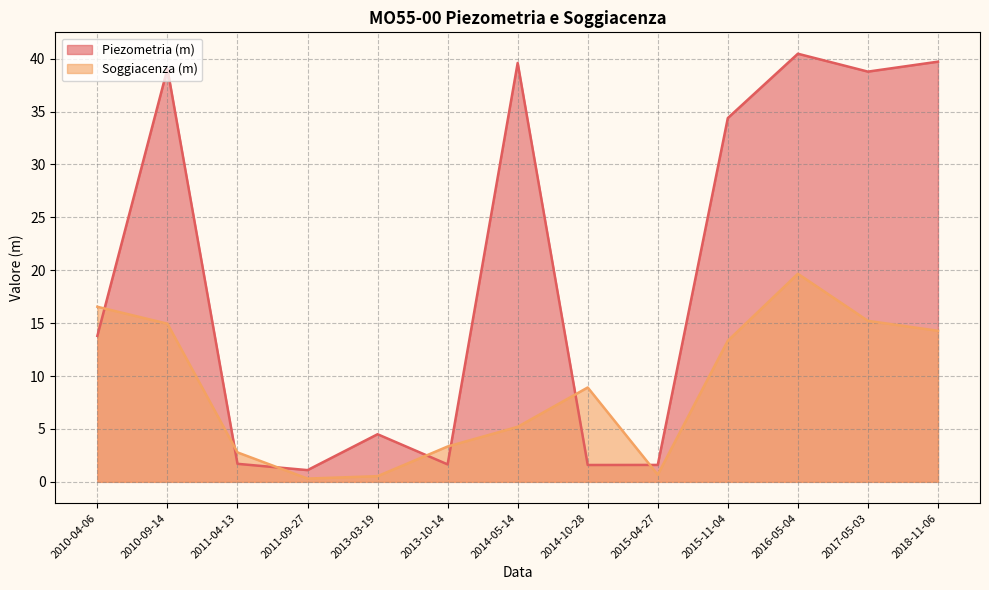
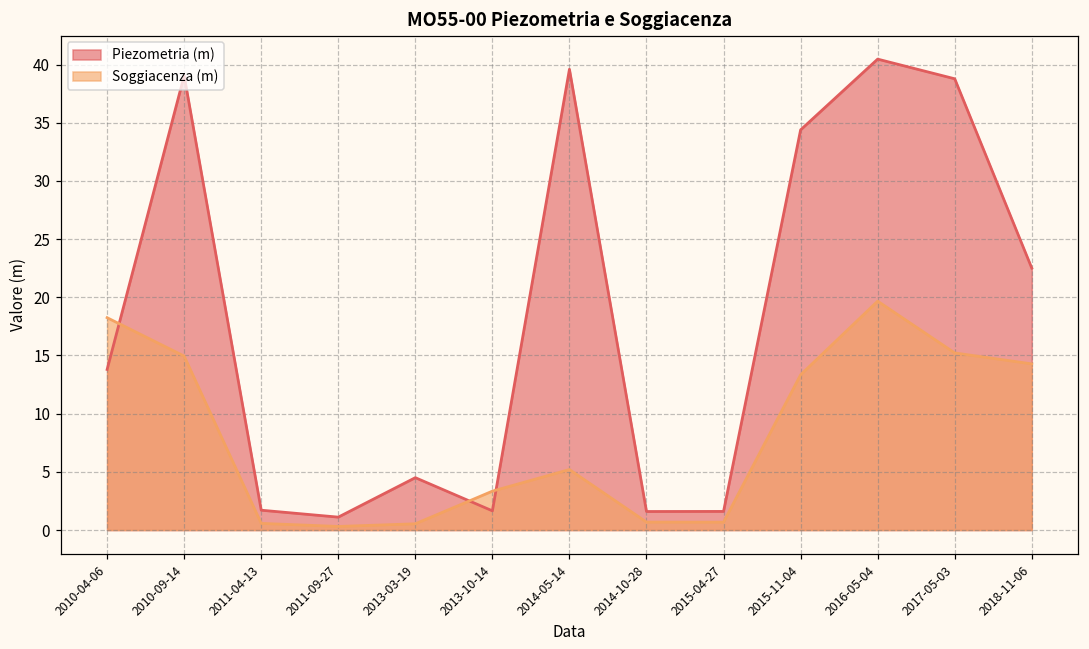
Soggiacenza (m), 2010-04-06: 16.6 -> 18.3
Soggiacenza (m), 2011-04-13: 2.8 -> 0.6
Soggiacenza (m), 2014-10-28: 8.9 -> 0.7
Piezometria (m), 2018-11-06: 39.7 -> 22.5
